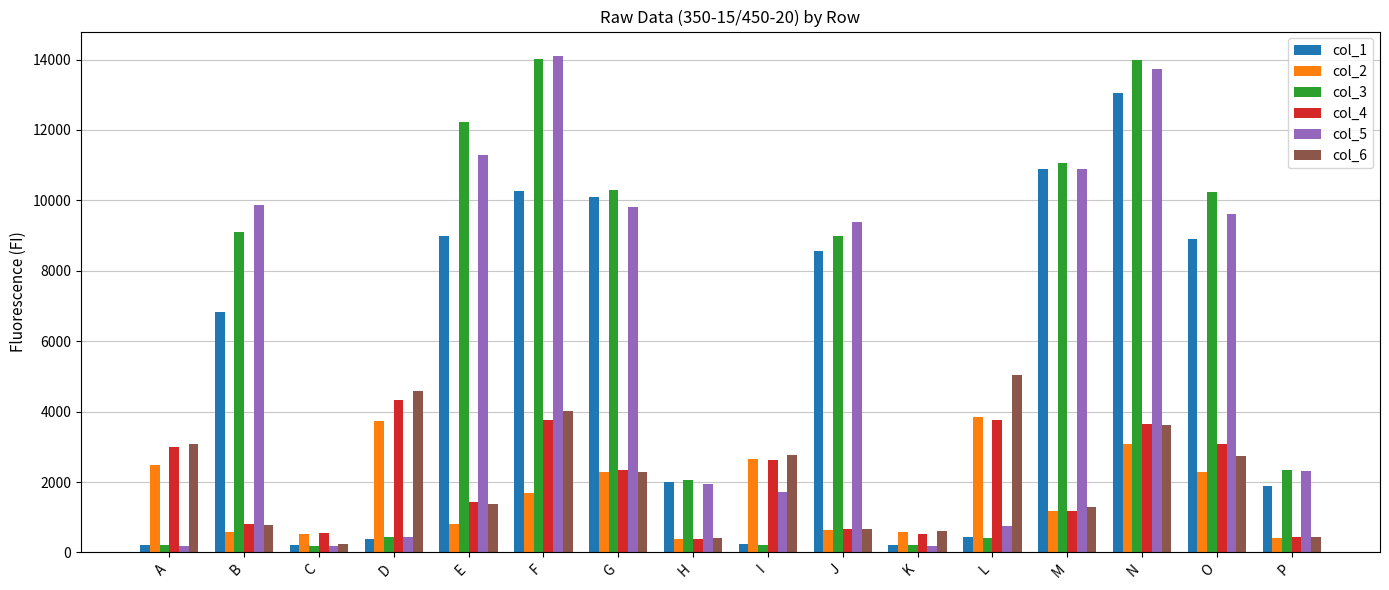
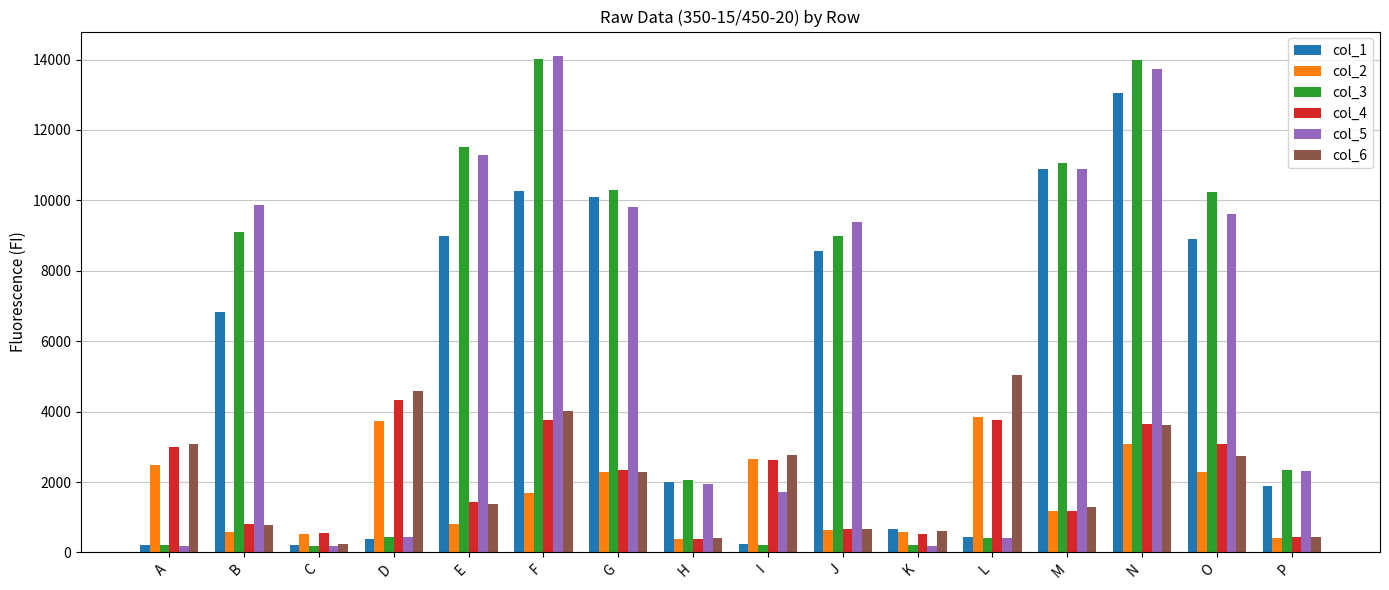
col_3, E: 12200 -> 11500
col_1, K: 200 -> 700
col_5, L: 800 -> 400
